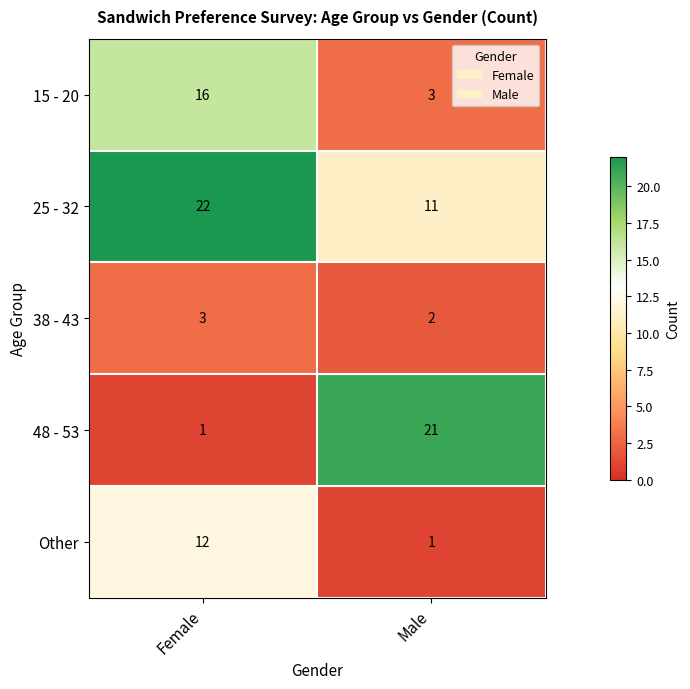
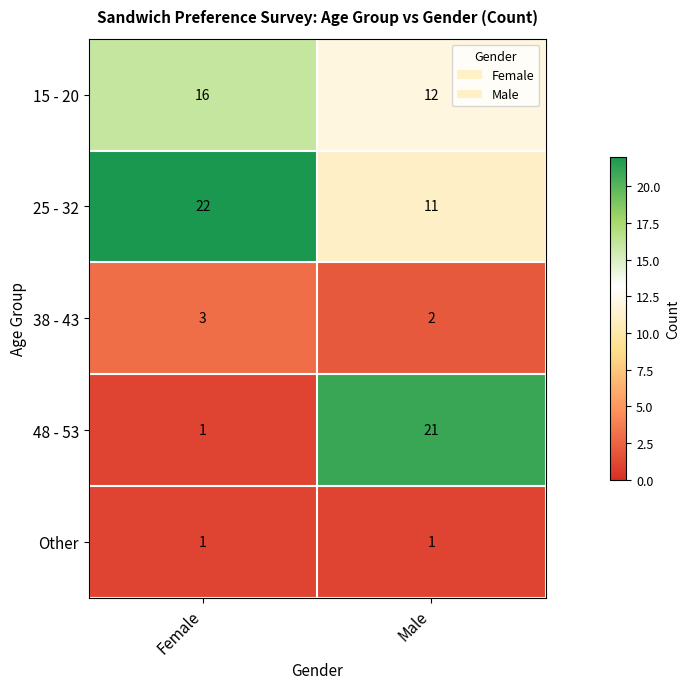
15 - 20, Male: 3 -> 12
Other, Female: 12 -> 1
